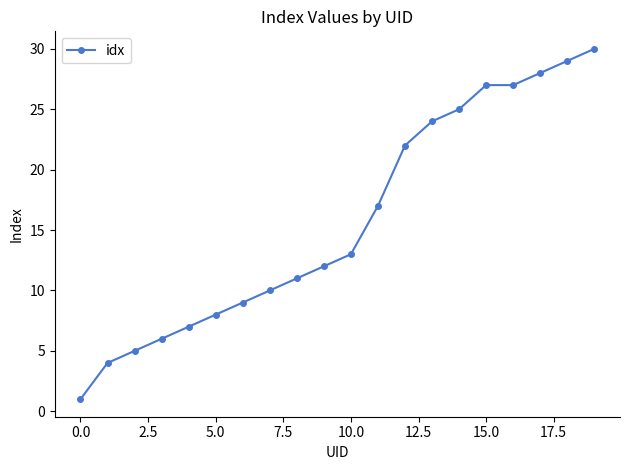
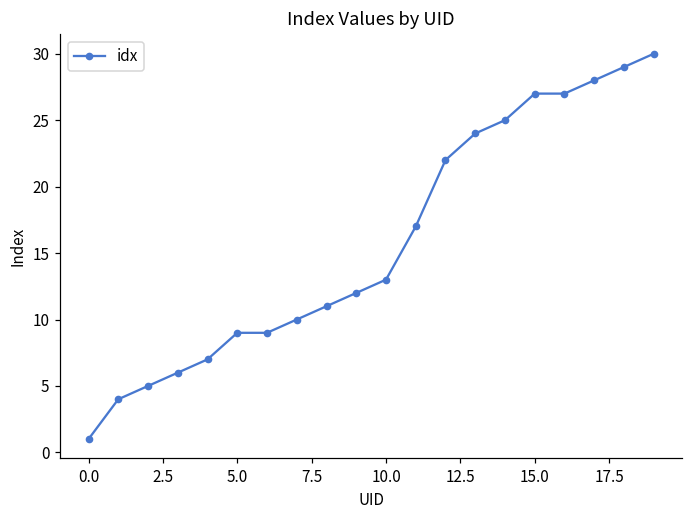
5.0: 8 -> 9
